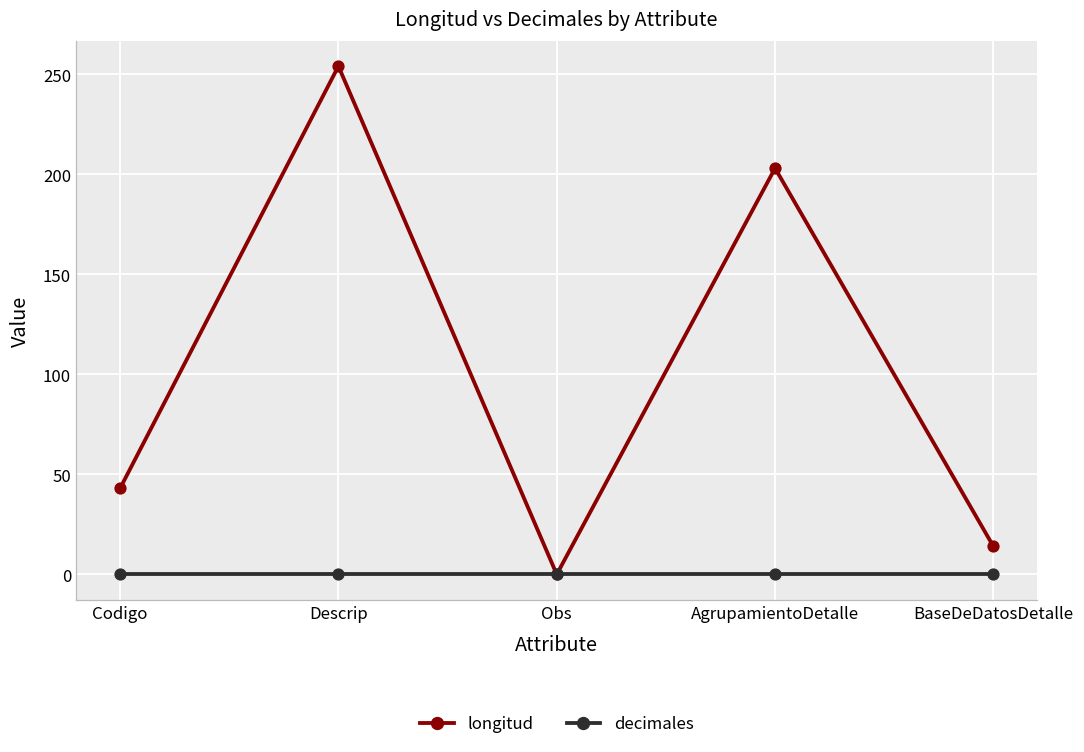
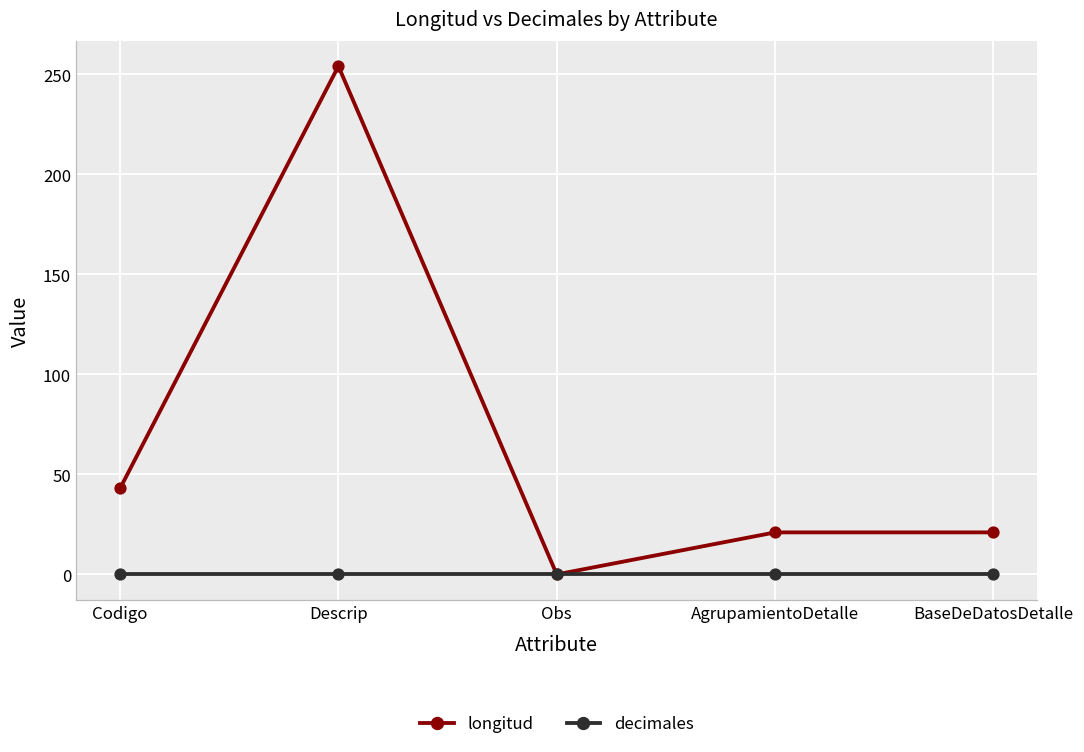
longitud, AgrupamientoDetalle: 203 -> 21
longitud, BaseDeDatosDetalle: 14 -> 21
